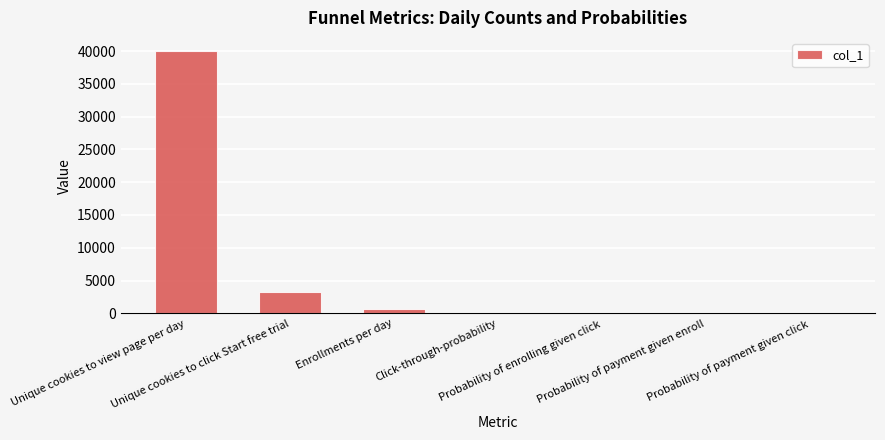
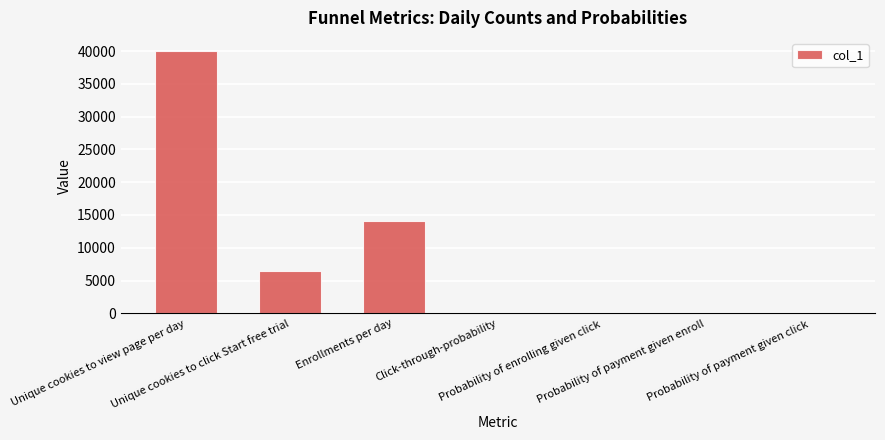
Unique cookies to click Start free trial: 3000 -> 6000
Enrollments per day: 1000 -> 14000
